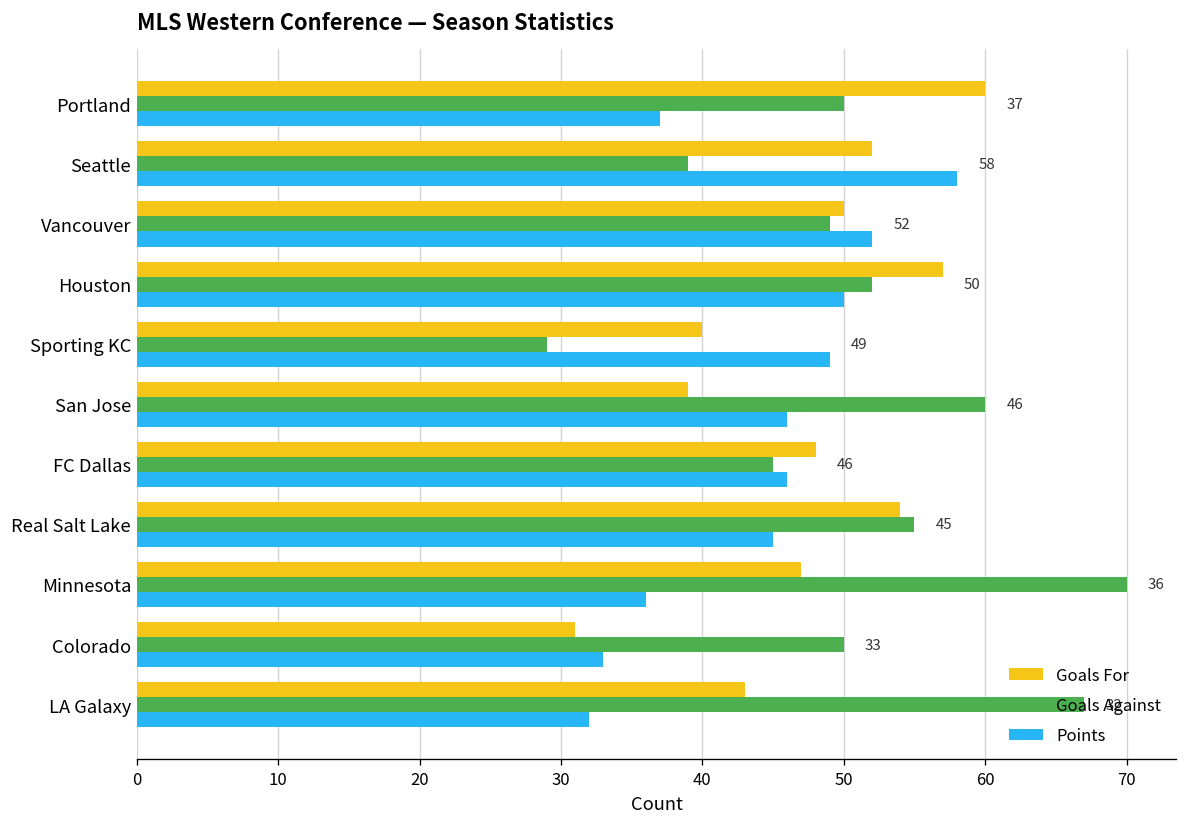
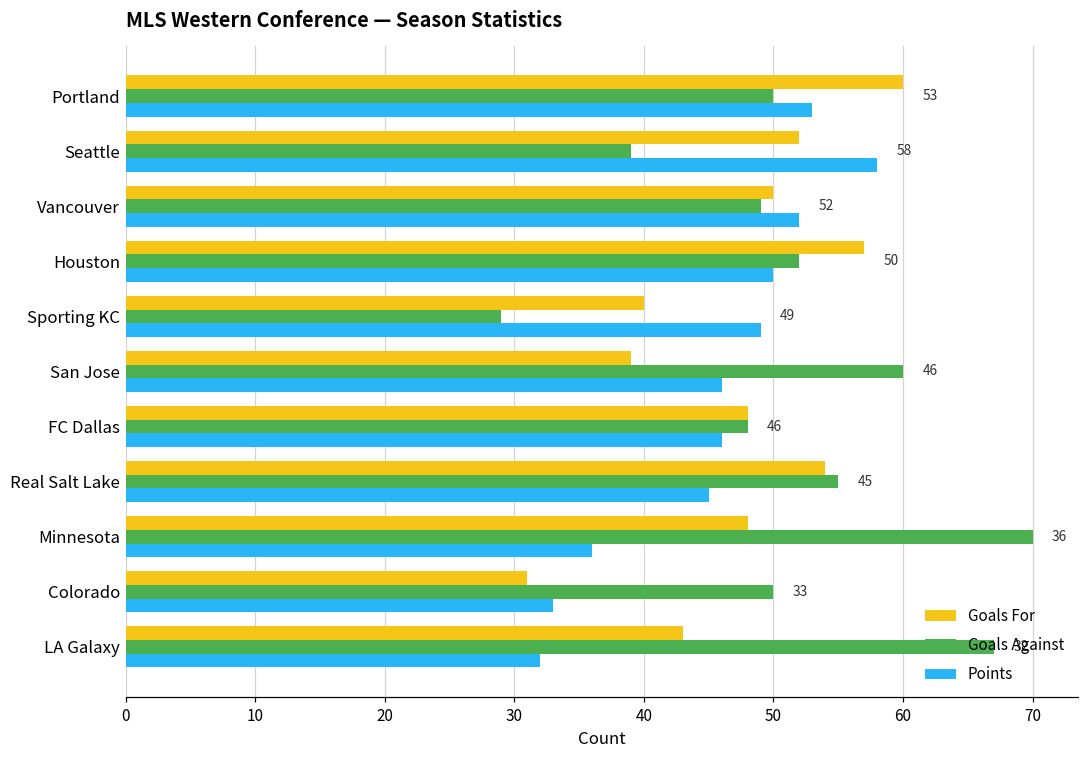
Points, Portland: 37 -> 53
Goals Against, FC Dallas: 45 -> 48
Goals For, Minnesota: 47 -> 48
